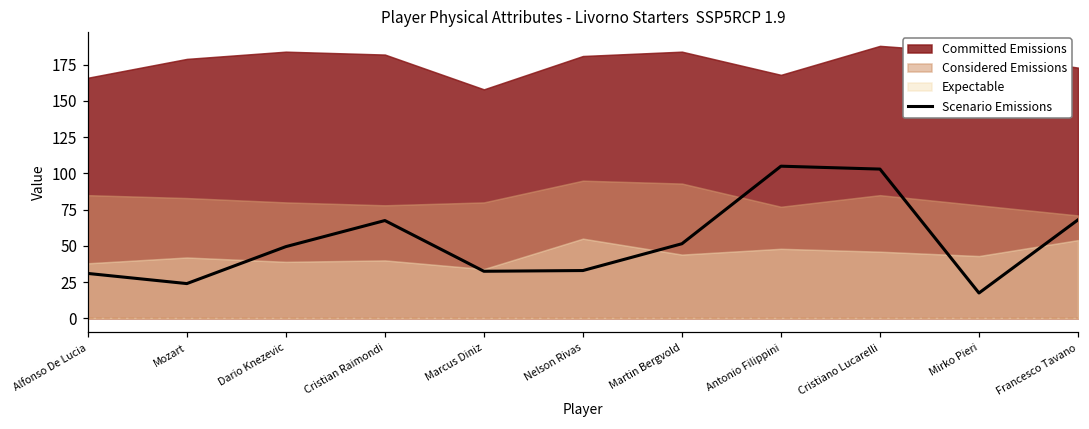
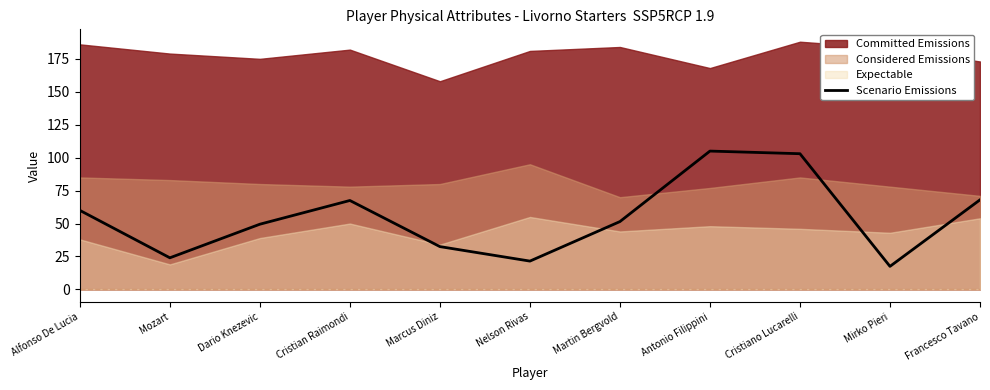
Scenario Emissions, Alfonso De Lucia: 31 -> 60
Committed Emissions, Alfonso De Lucia: 166 -> 186
Expectable, Mozart: 42 -> 19
Committed Emissions, Dario Knezevic: 184 -> 175
Expectable, Cristian Raimondi: 40 -> 50
Scenario Emissions, Nelson Rivas: 33 -> 21
Considered Emissions, Martin Bergvold: 93 -> 70
